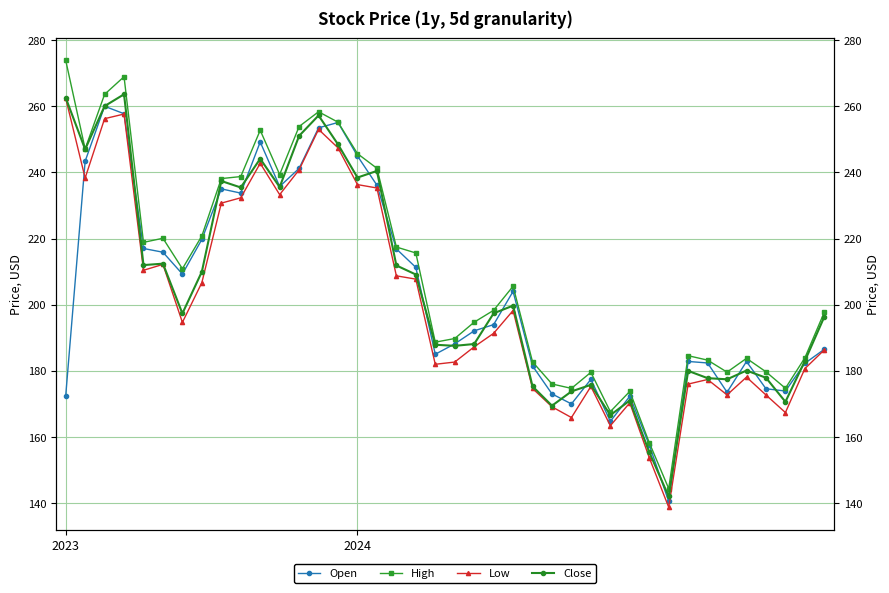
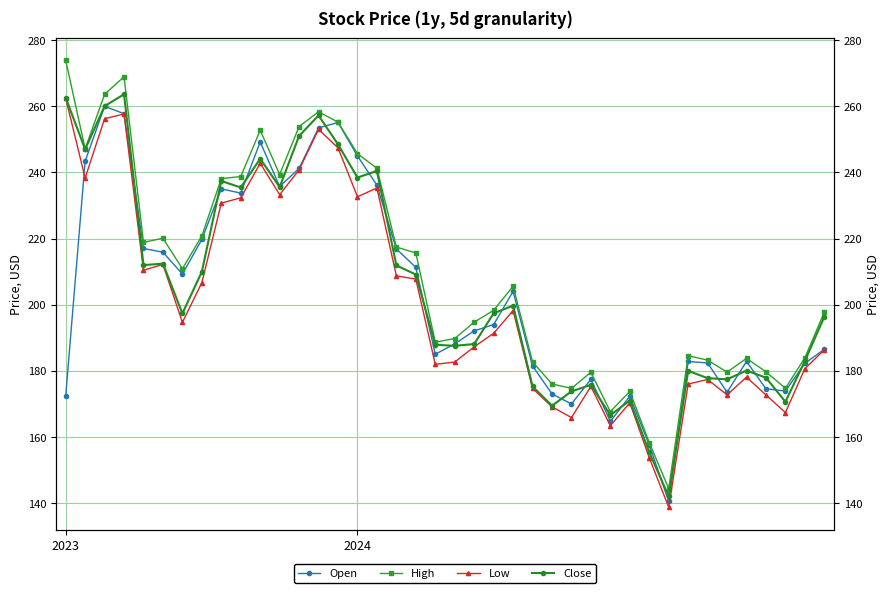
Low, 2024: 236 -> 233
